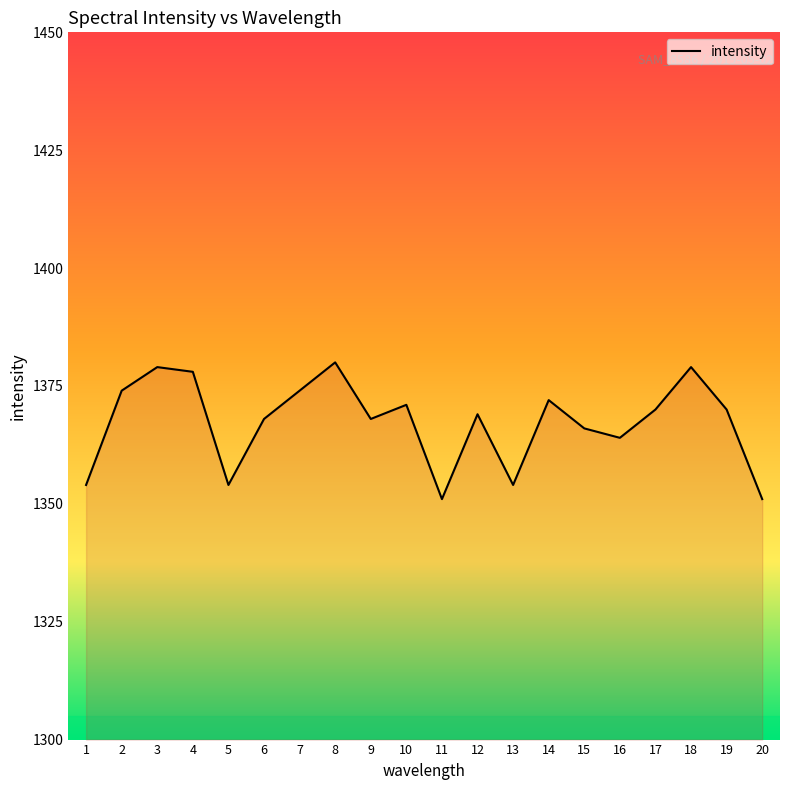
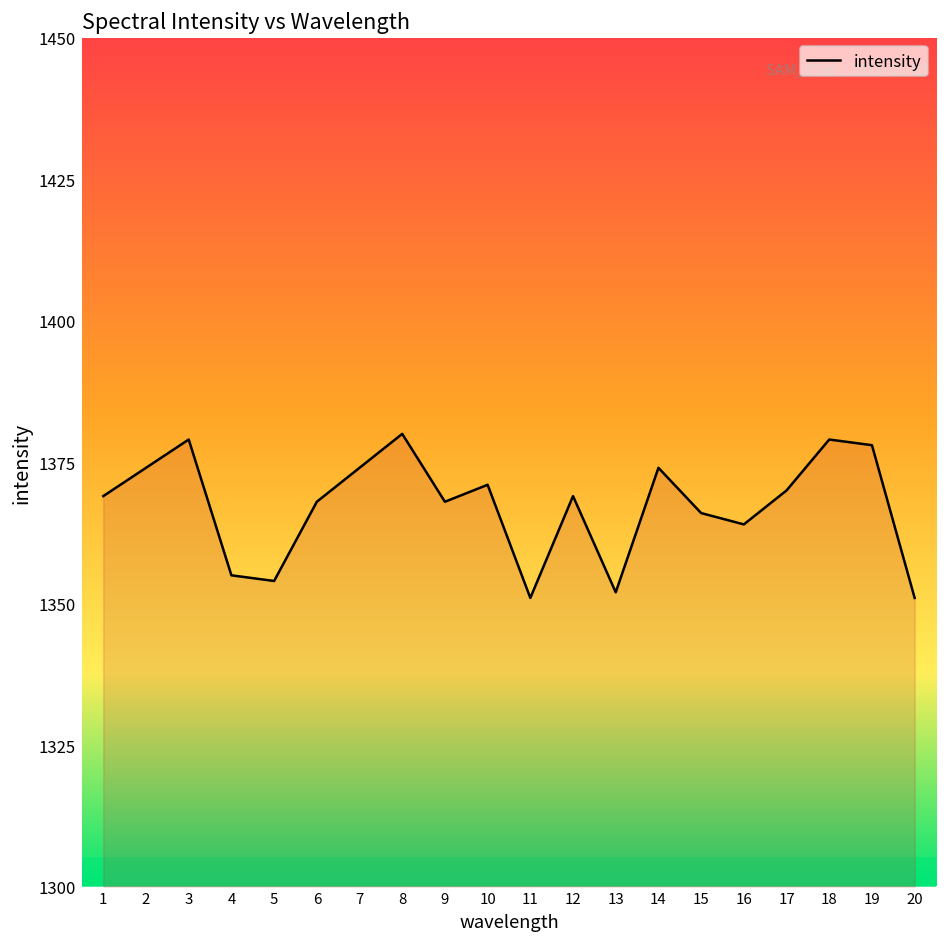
1: 1354 -> 1369
4: 1378 -> 1355
13: 1354 -> 1352
14: 1372 -> 1374
19: 1370 -> 1378
